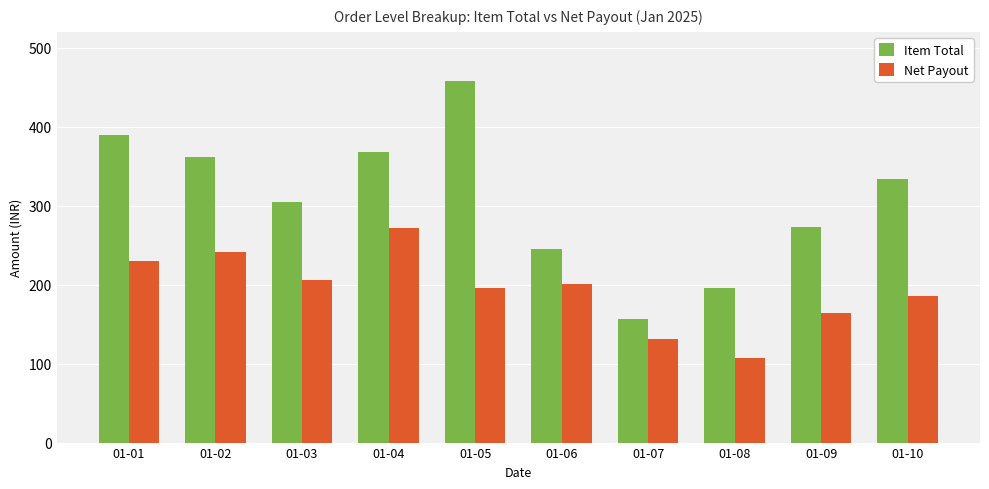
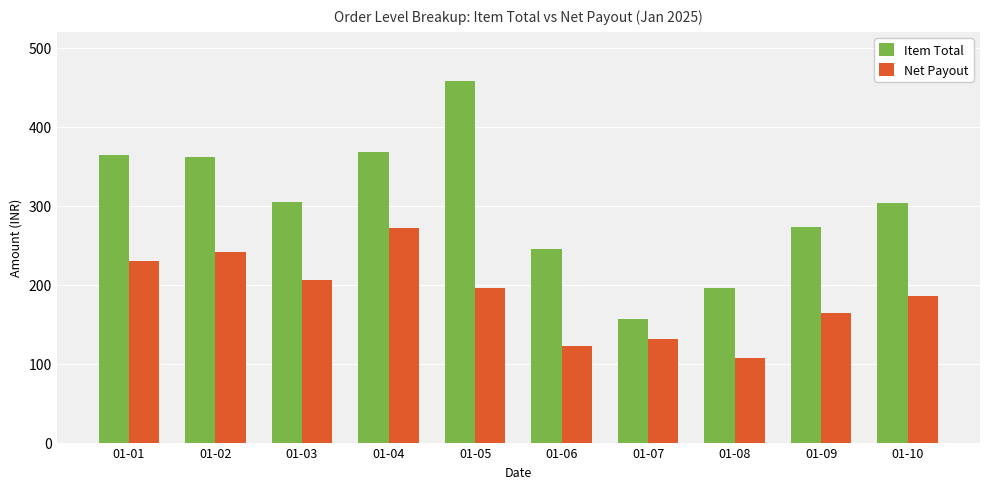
Item Total, 01-01: 390 -> 360
Net Payout, 01-06: 200 -> 120
Item Total, 01-10: 330 -> 300
